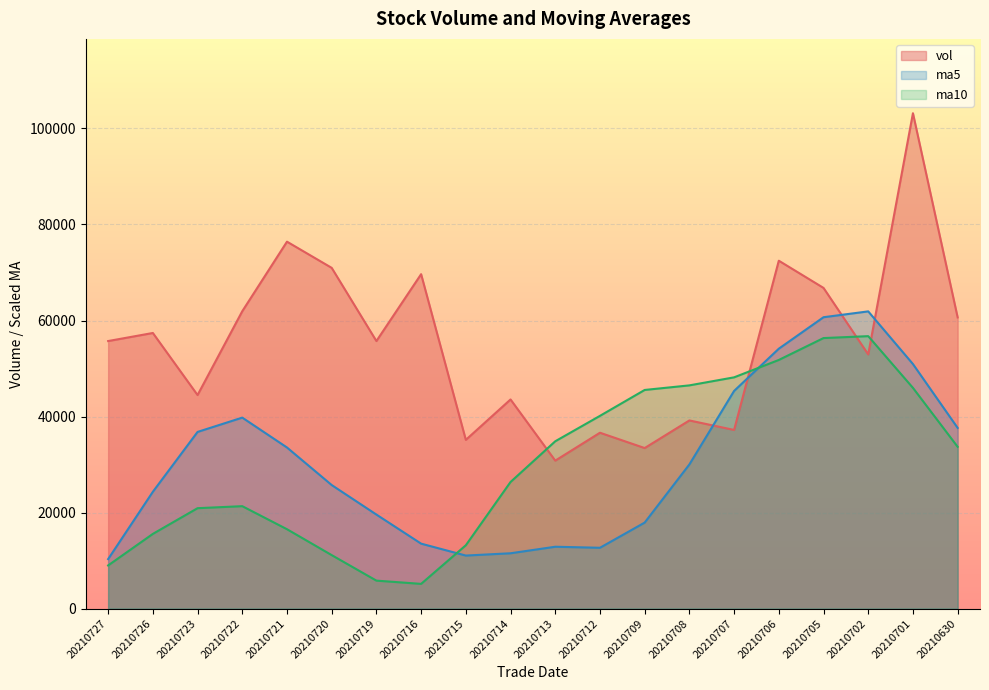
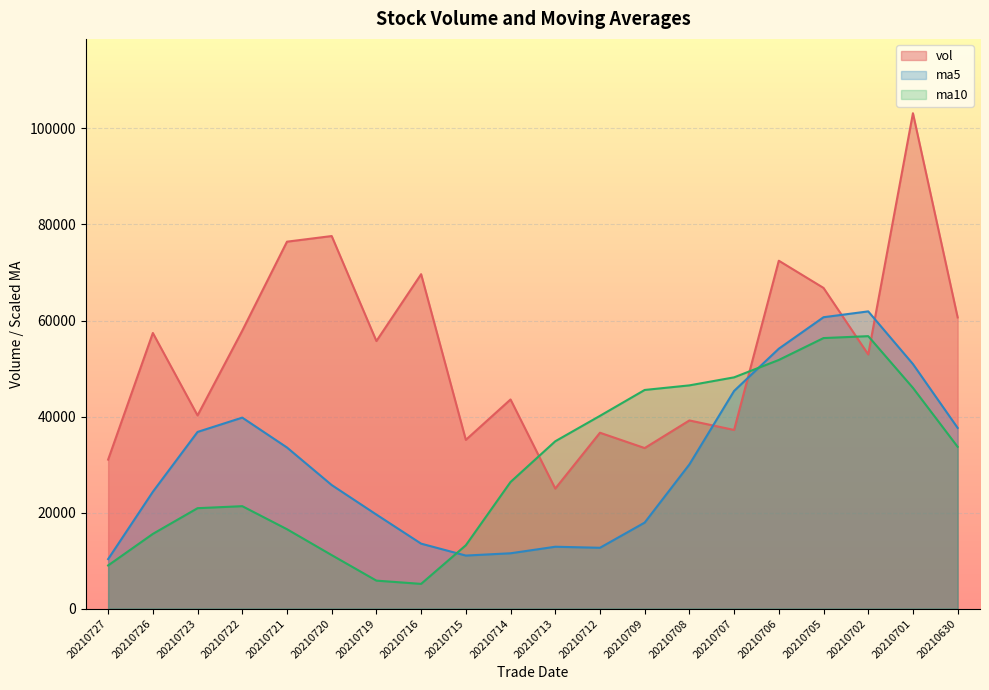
vol, 20210727: 56000 -> 31000
vol, 20210723: 44000 -> 40000
vol, 20210722: 62000 -> 58000
vol, 20210720: 71000 -> 78000
vol, 20210713: 31000 -> 25000
